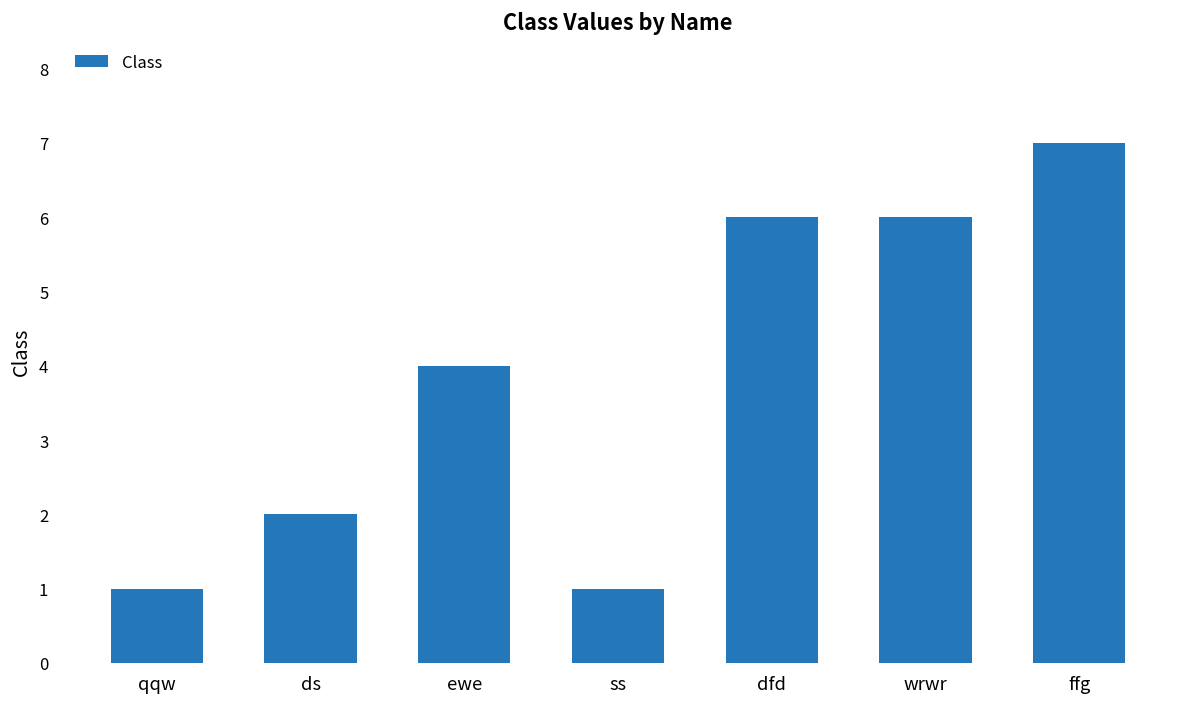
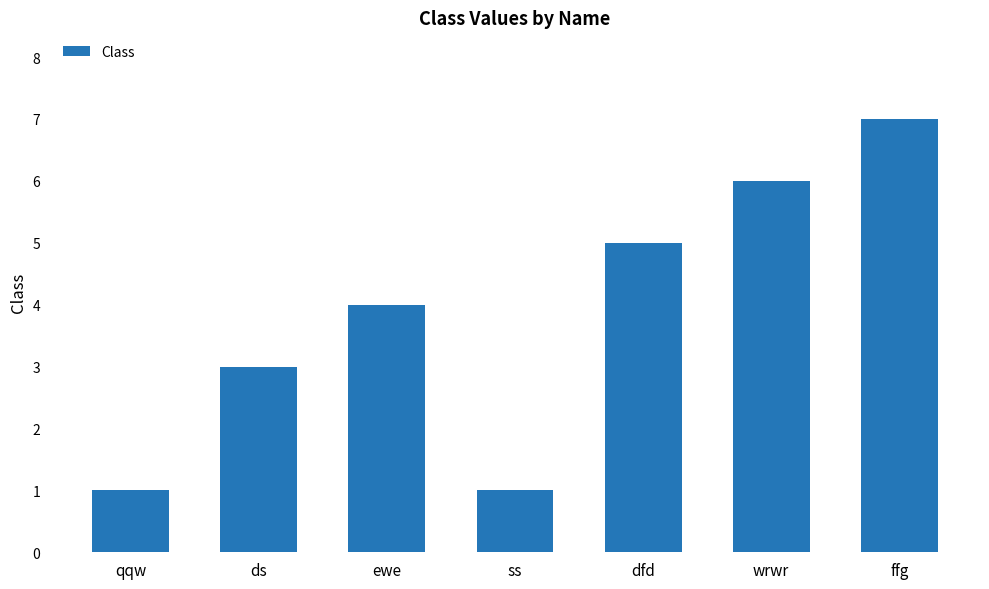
ds: 2 -> 3
dfd: 6 -> 5
